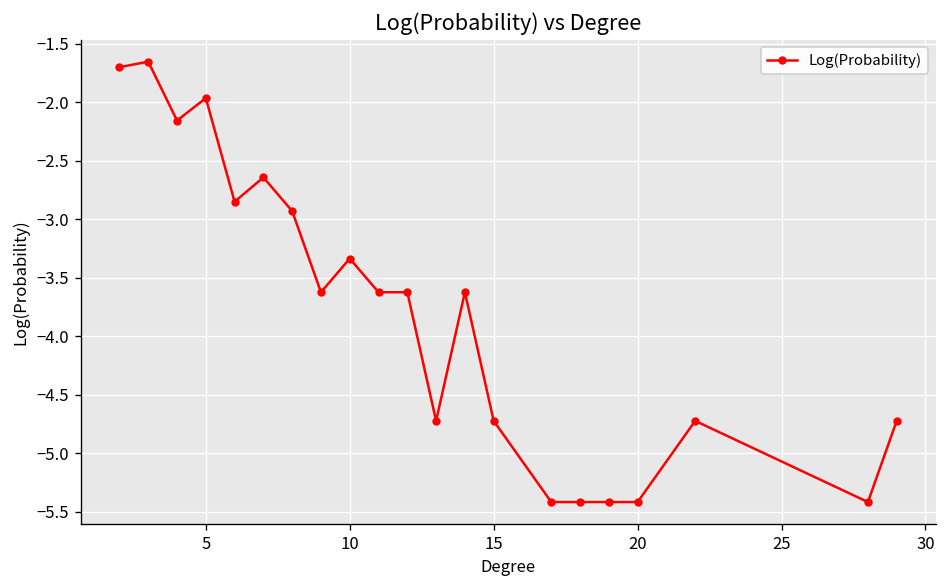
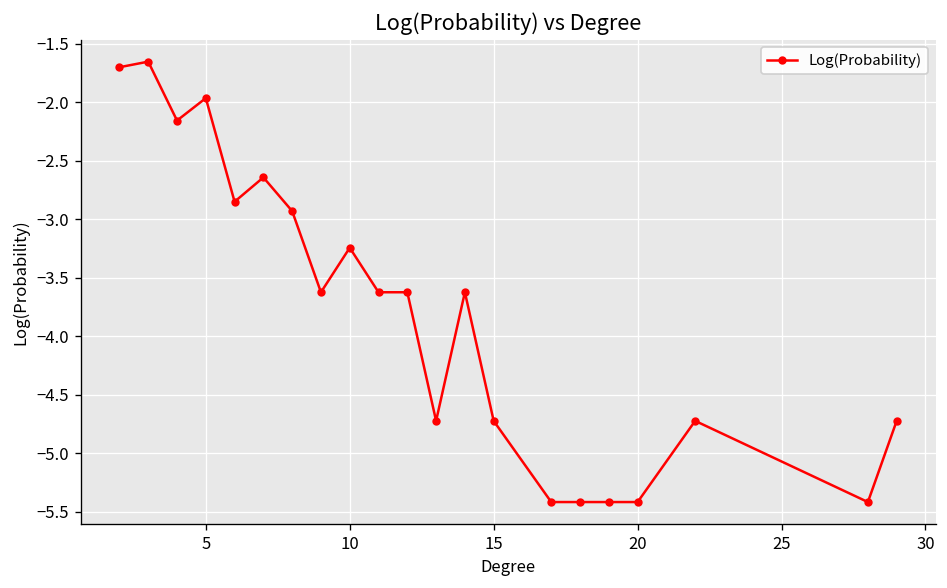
10: -3.3 -> -3.2
